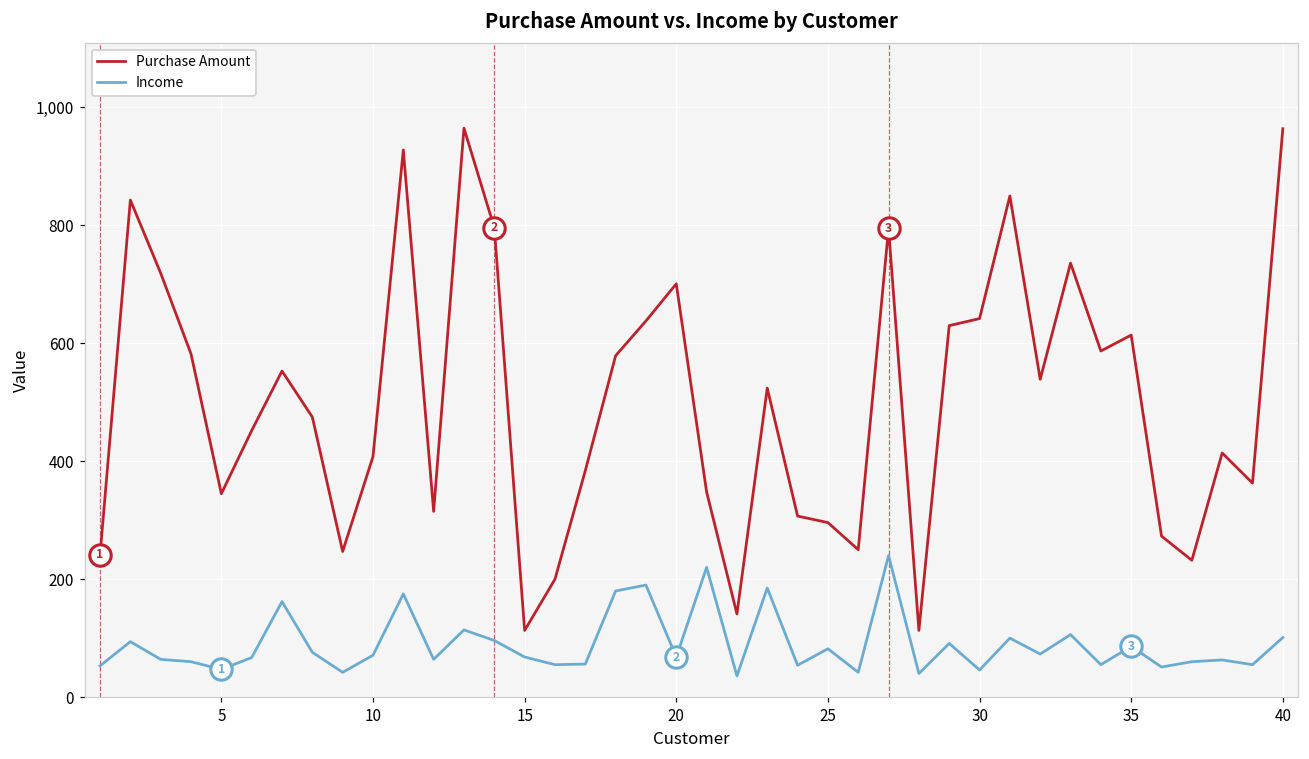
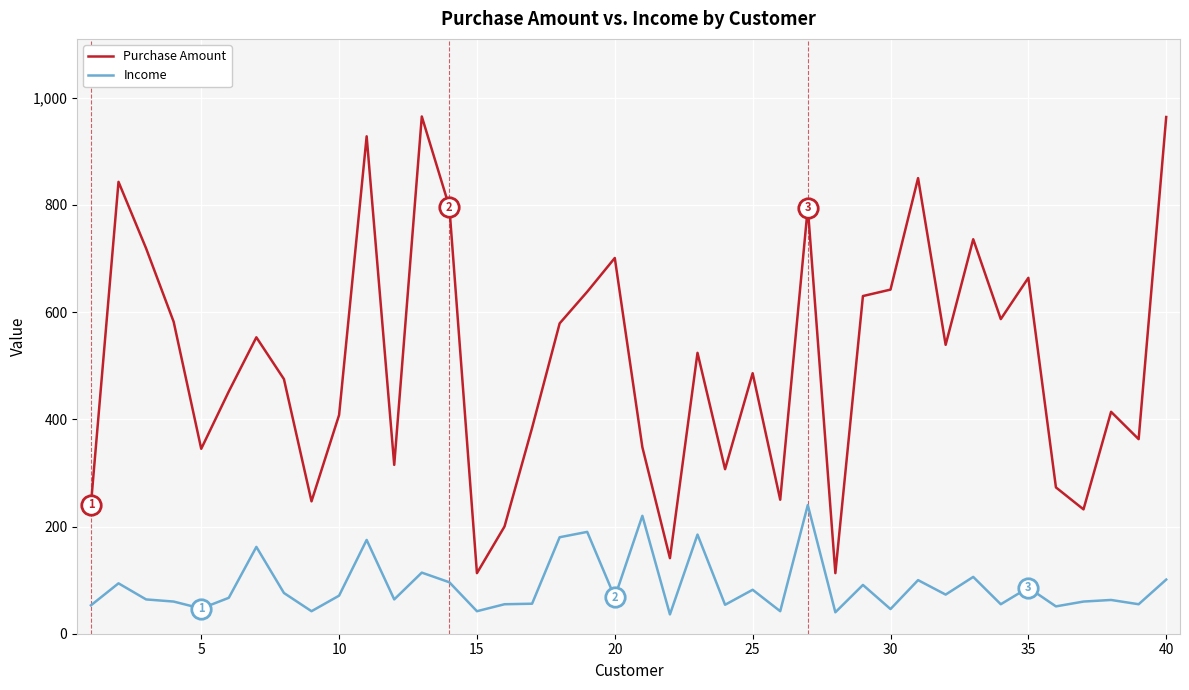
Income, 15: 70 -> 40
Purchase Amount, 25: 300 -> 490
Purchase Amount, 35: 610 -> 660
